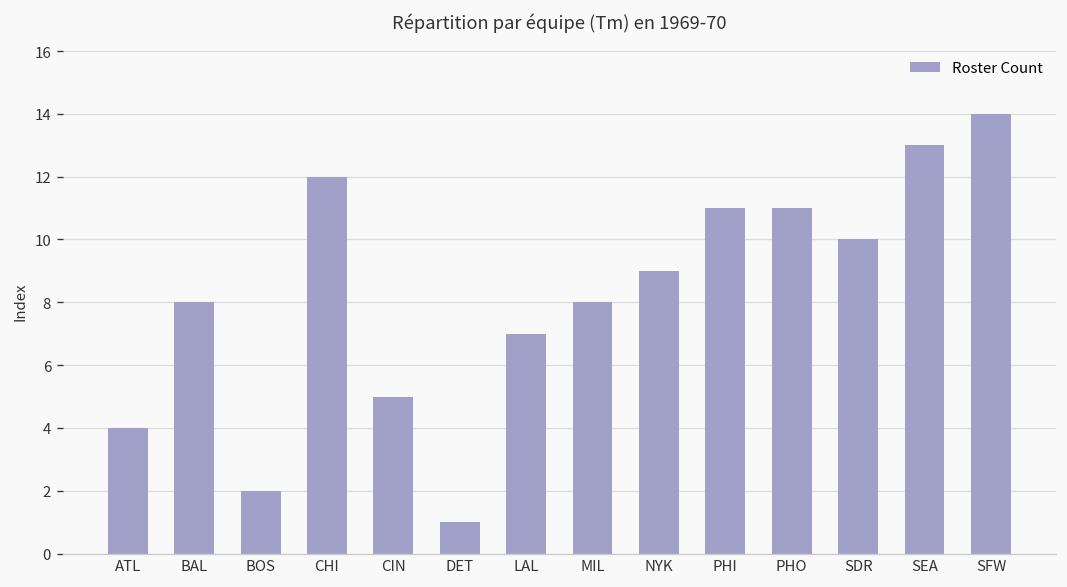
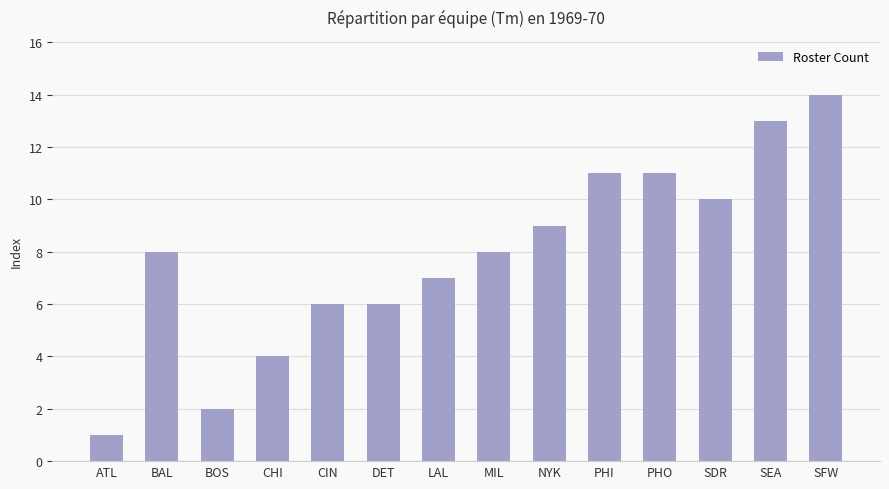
ATL: 4 -> 1
CHI: 12 -> 4
CIN: 5 -> 6
DET: 1 -> 6
